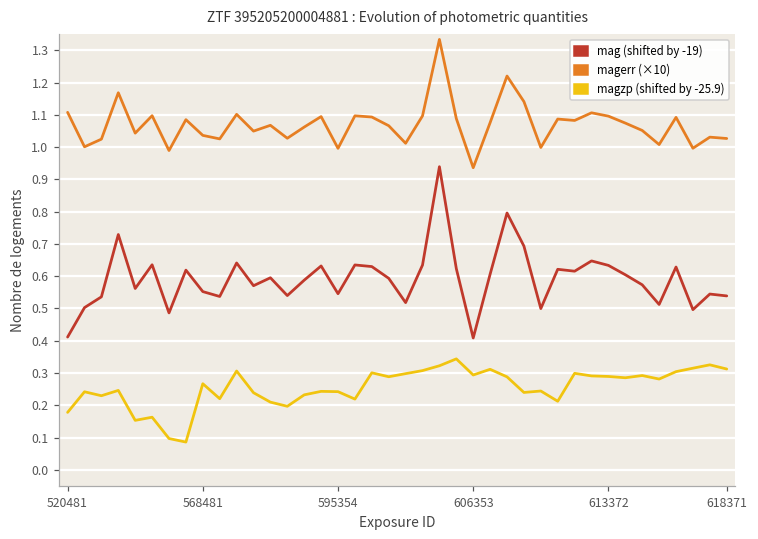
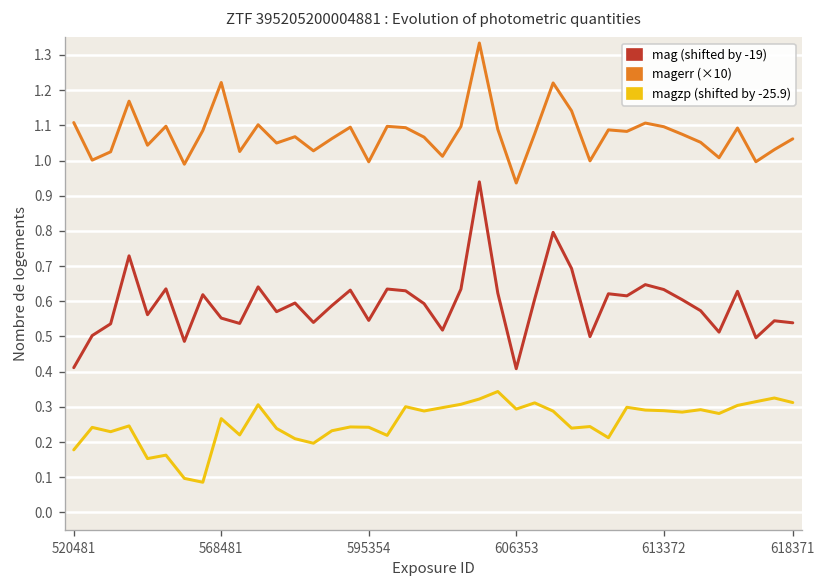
magerr (×10), 568481: 1.04 -> 1.22
magerr (×10), 618371: 1.03 -> 1.06
